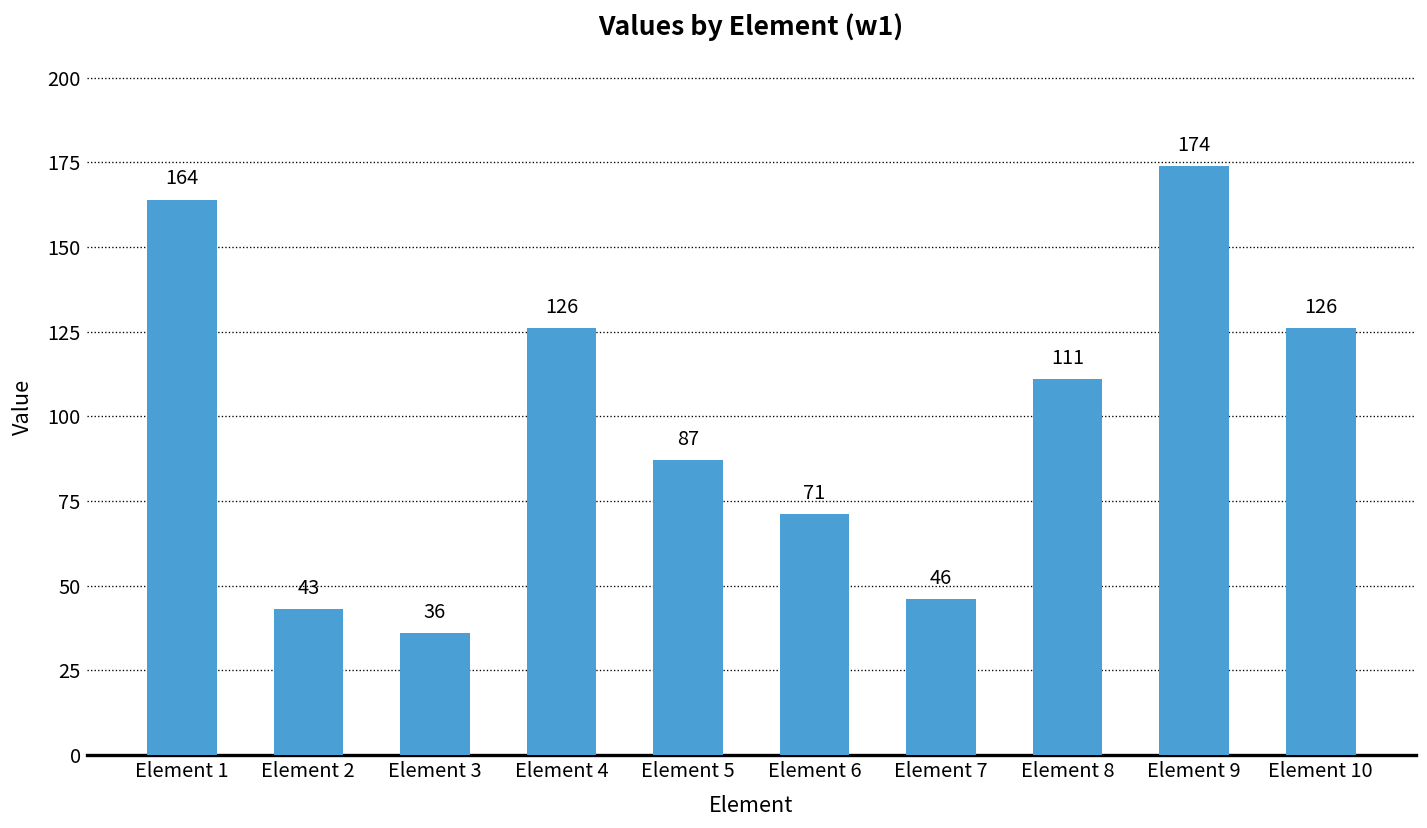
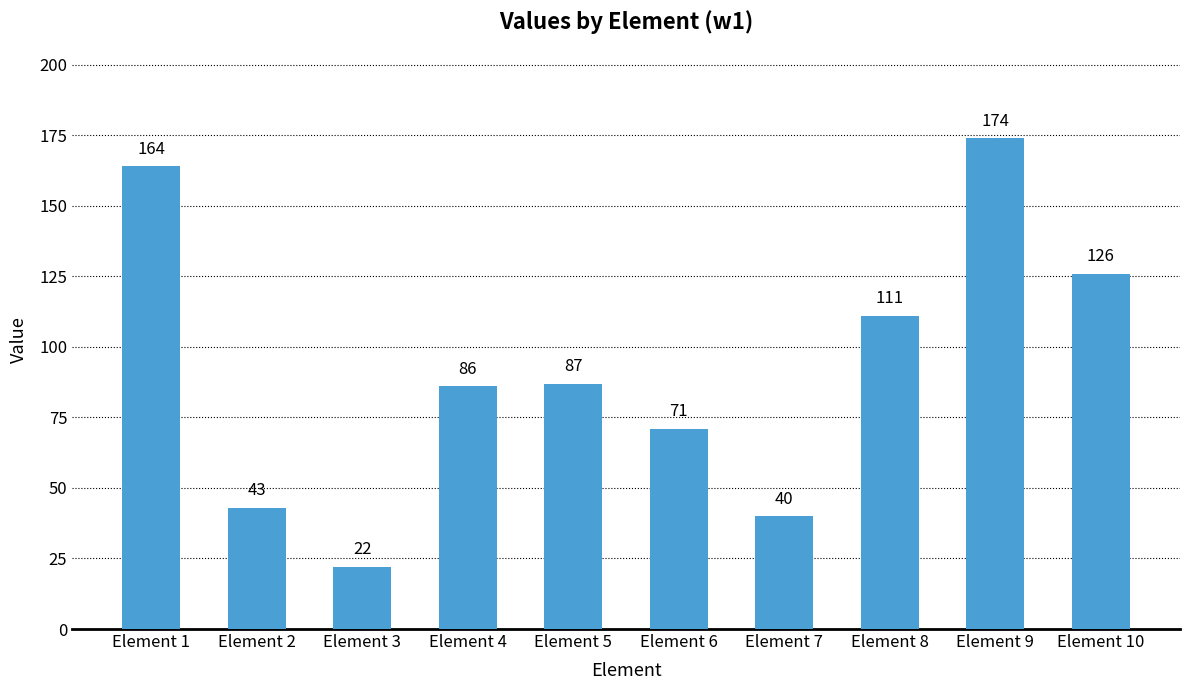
Element 3: 36 -> 22
Element 4: 126 -> 86
Element 7: 46 -> 40
